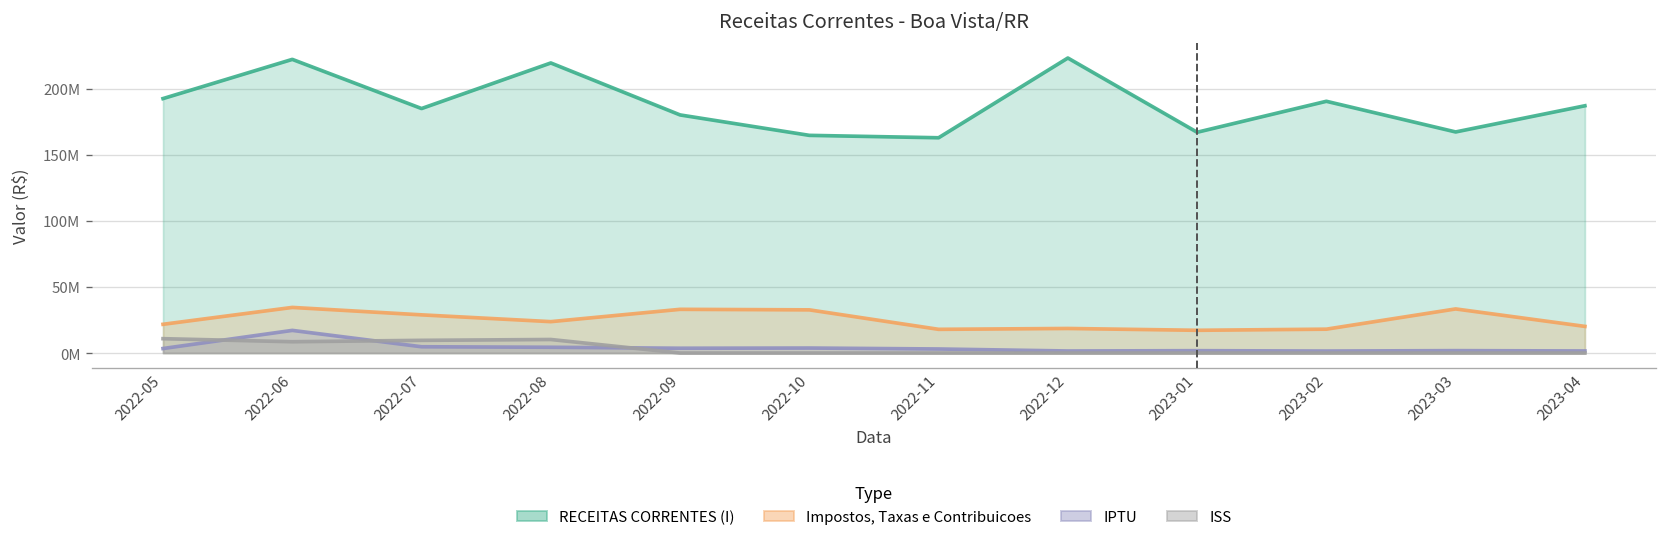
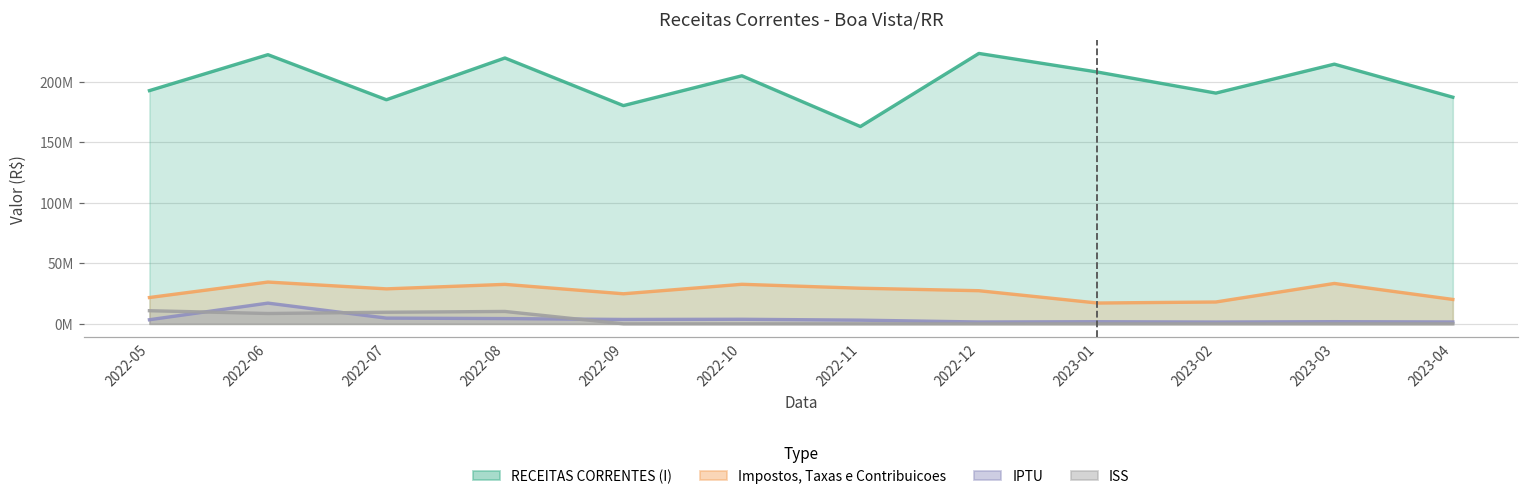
Impostos, Taxas e Contribuicoes, 2022-08: 24000000 -> 33000000
Impostos, Taxas e Contribuicoes, 2022-09: 33000000 -> 25000000
RECEITAS CORRENTES (I), 2022-10: 165000000 -> 205000000
Impostos, Taxas e Contribuicoes, 2022-11: 18000000 -> 29000000
Impostos, Taxas e Contribuicoes, 2022-12: 19000000 -> 27000000
RECEITAS CORRENTES (I), 2023-01: 167000000 -> 208000000
RECEITAS CORRENTES (I), 2023-03: 167000000 -> 215000000
